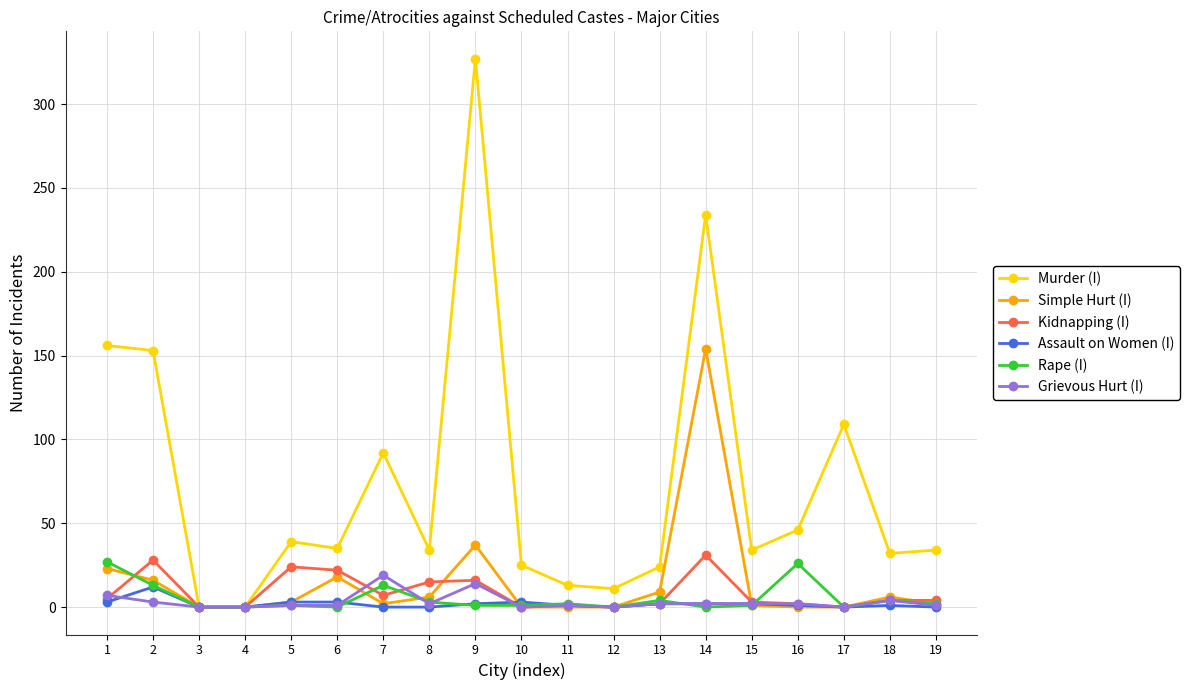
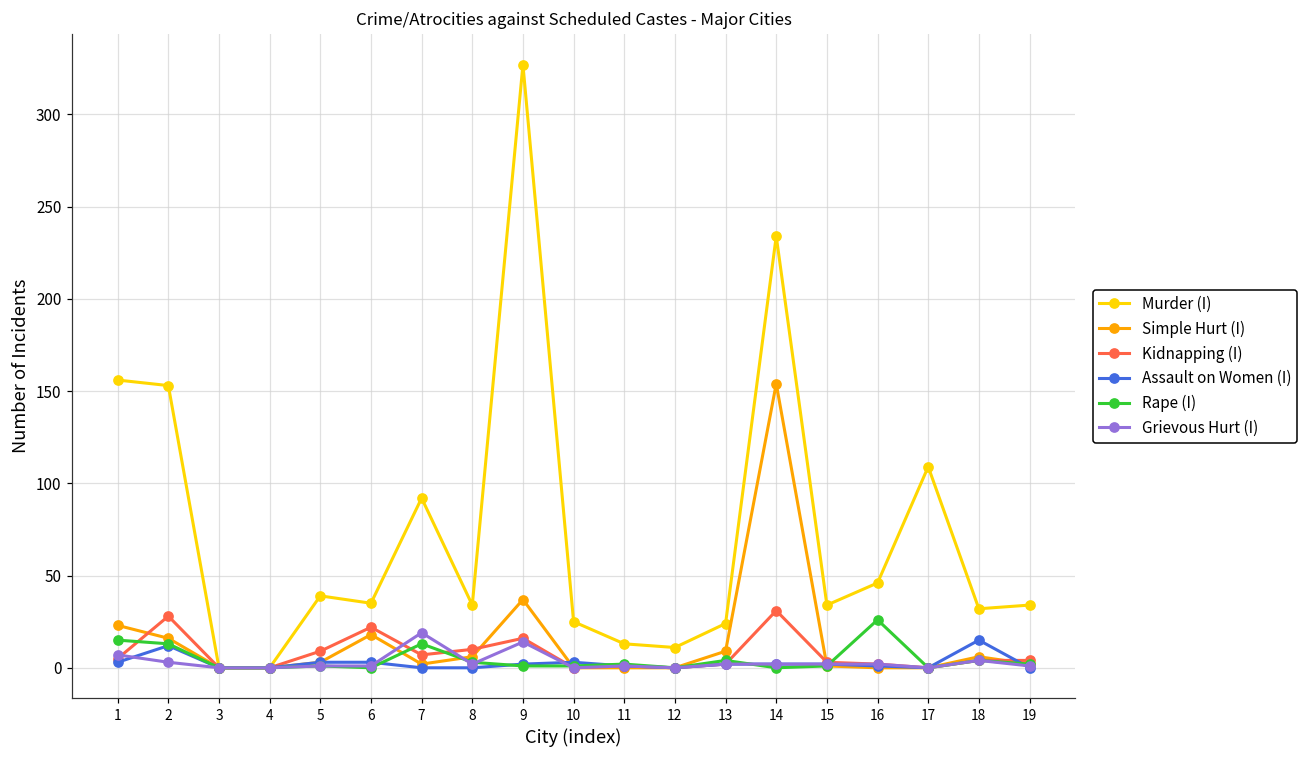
Rape (I), 1: 27 -> 15
Kidnapping (I), 5: 24 -> 9
Kidnapping (I), 8: 15 -> 10
Assault on Women (I), 18: 1 -> 15
